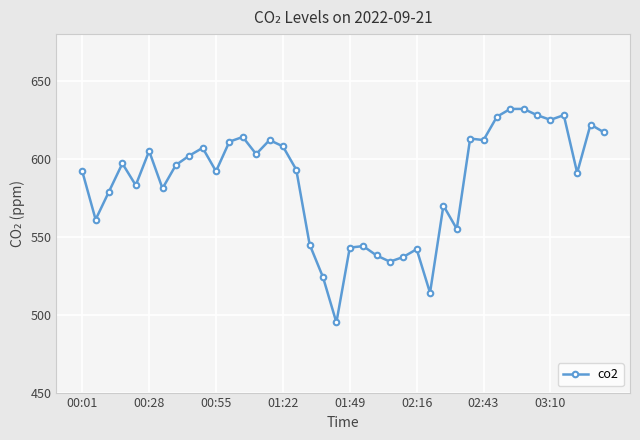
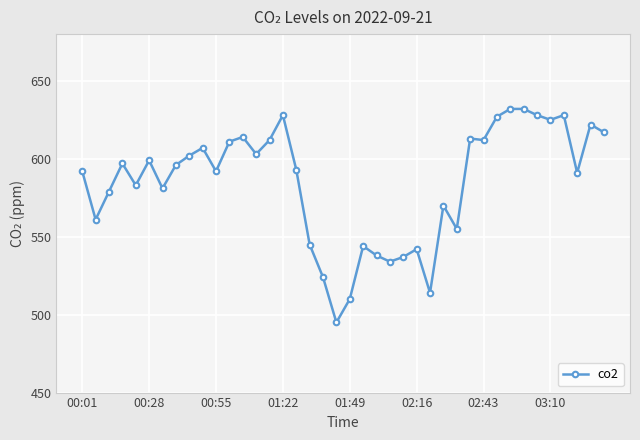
00:28: 605 -> 599
01:22: 608 -> 628
01:49: 543 -> 510
